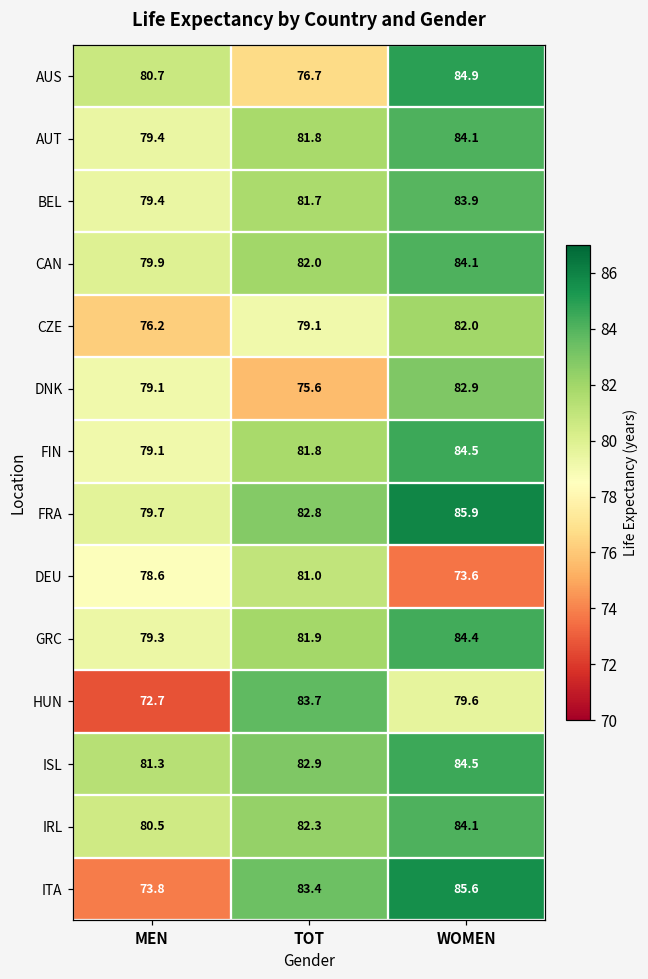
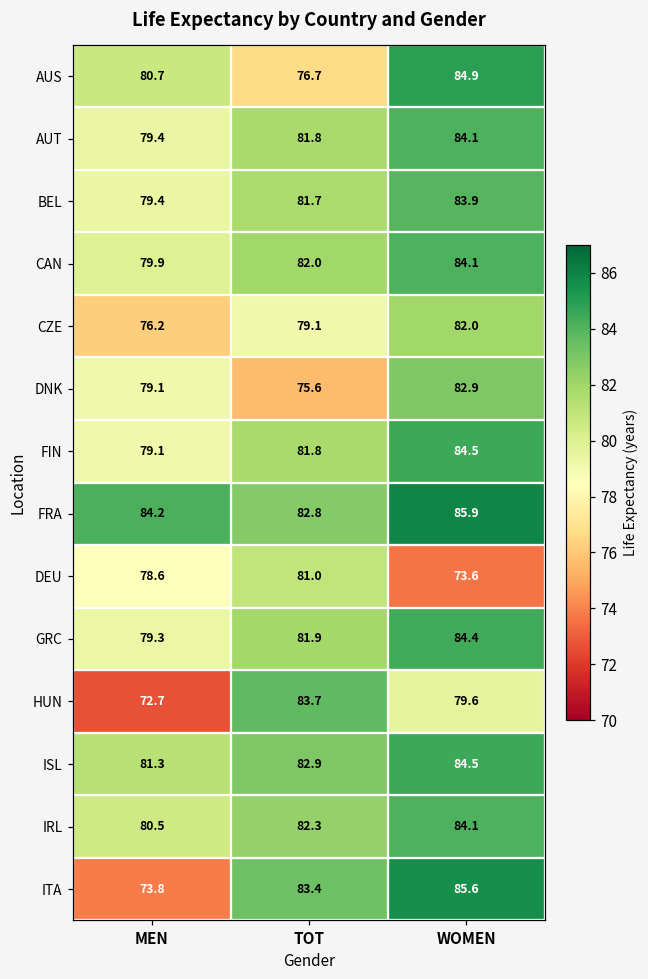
FRA, MEN: 79.7 -> 84.2
